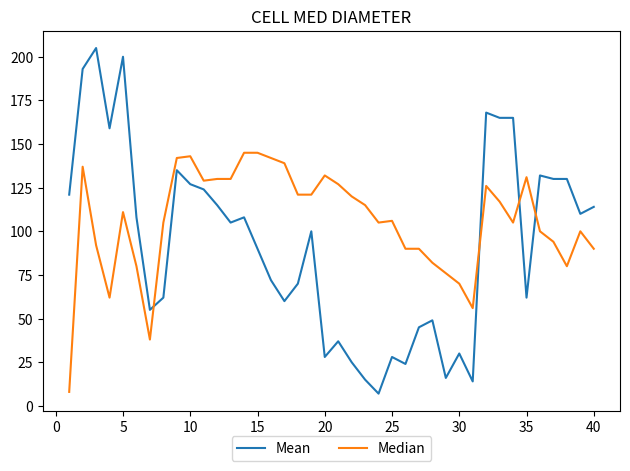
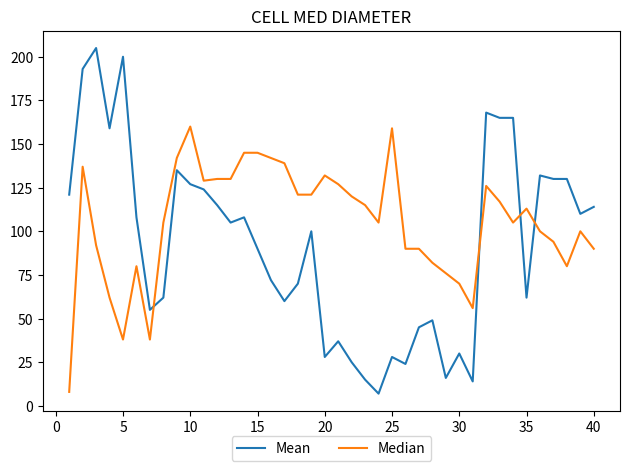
Median, 5: 111 -> 38
Median, 10: 143 -> 160
Median, 25: 106 -> 159
Median, 35: 131 -> 113
